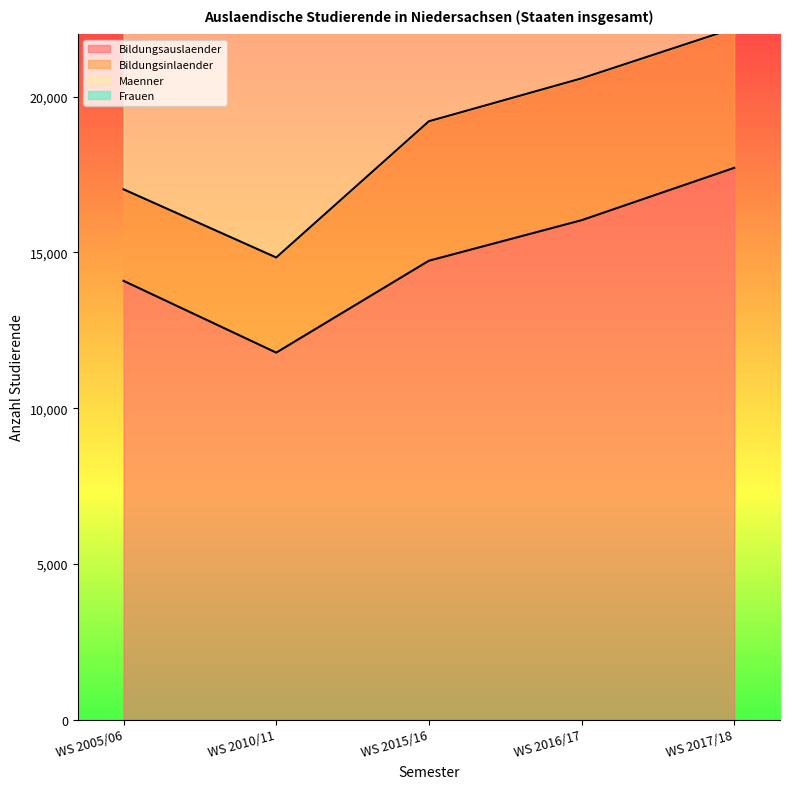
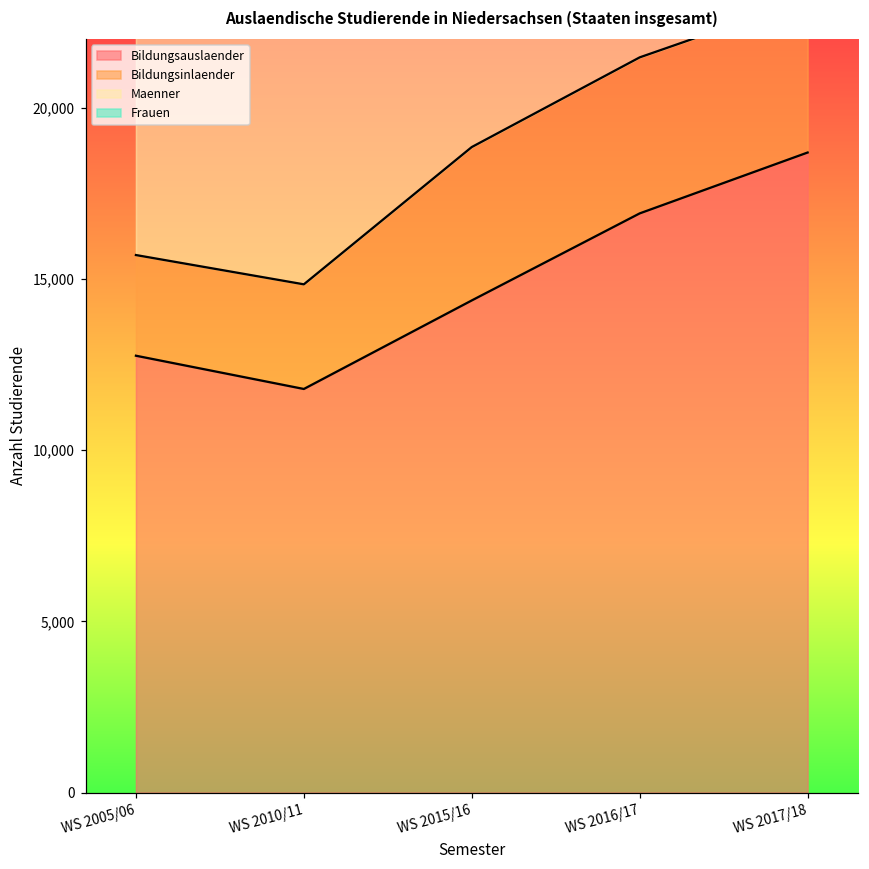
Bildungsauslaender, WS 2005/06: 14,100 -> 12,800
Bildungsauslaender, WS 2015/16: 14,700 -> 14,400
Bildungsauslaender, WS 2016/17: 16,000 -> 16,900
Bildungsauslaender, WS 2017/18: 17,700 -> 18,700
